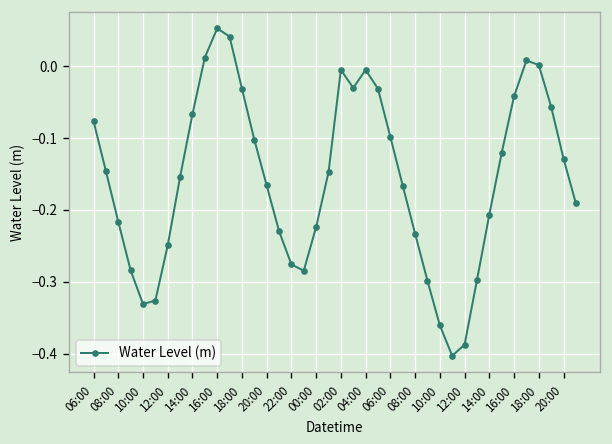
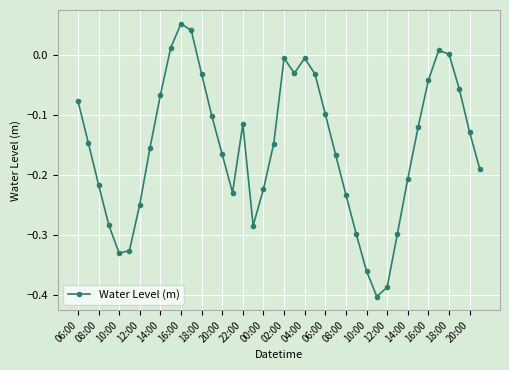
22:00: -0.28 -> -0.12
